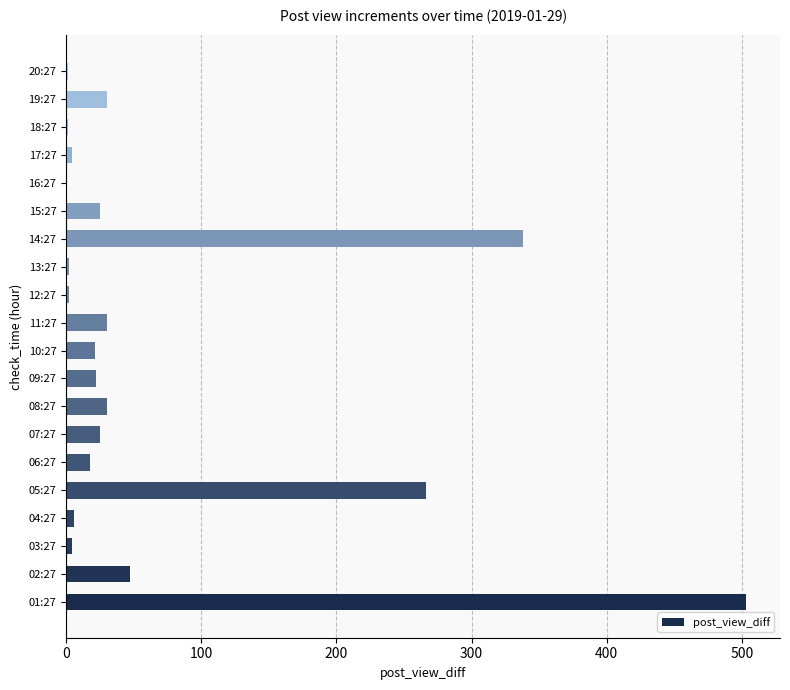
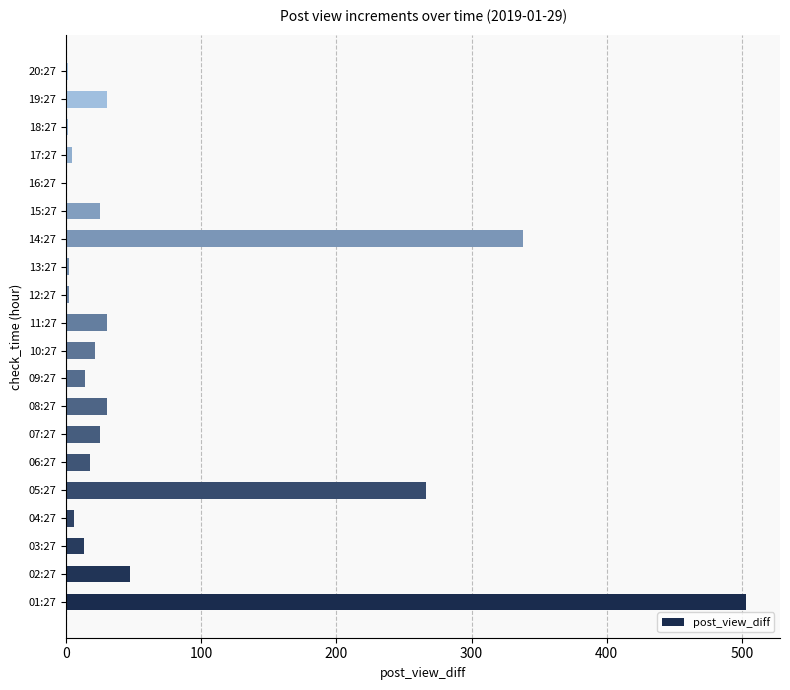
09:27: 22 -> 14
03:27: 4 -> 13
